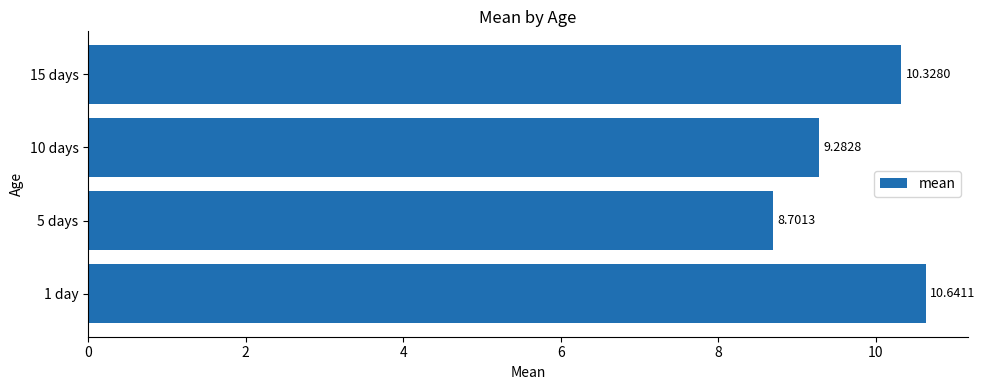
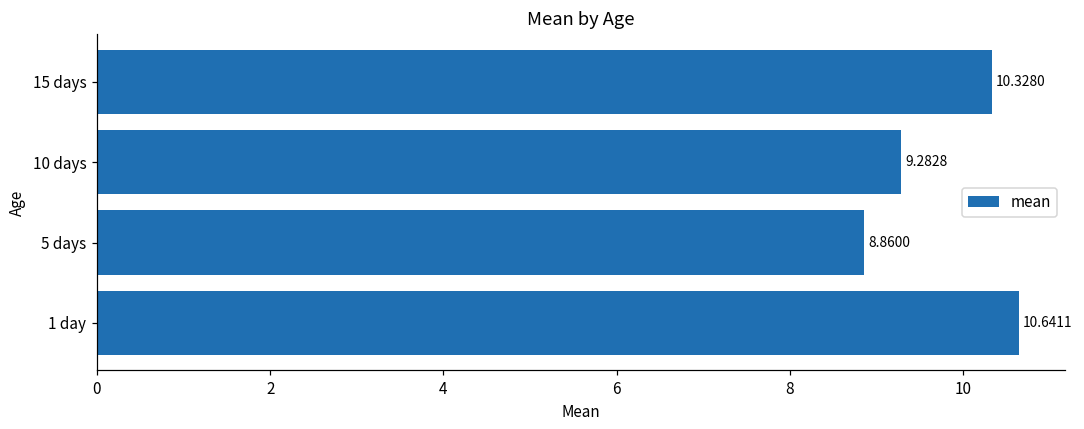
5 days: 8.7013 -> 8.8600
